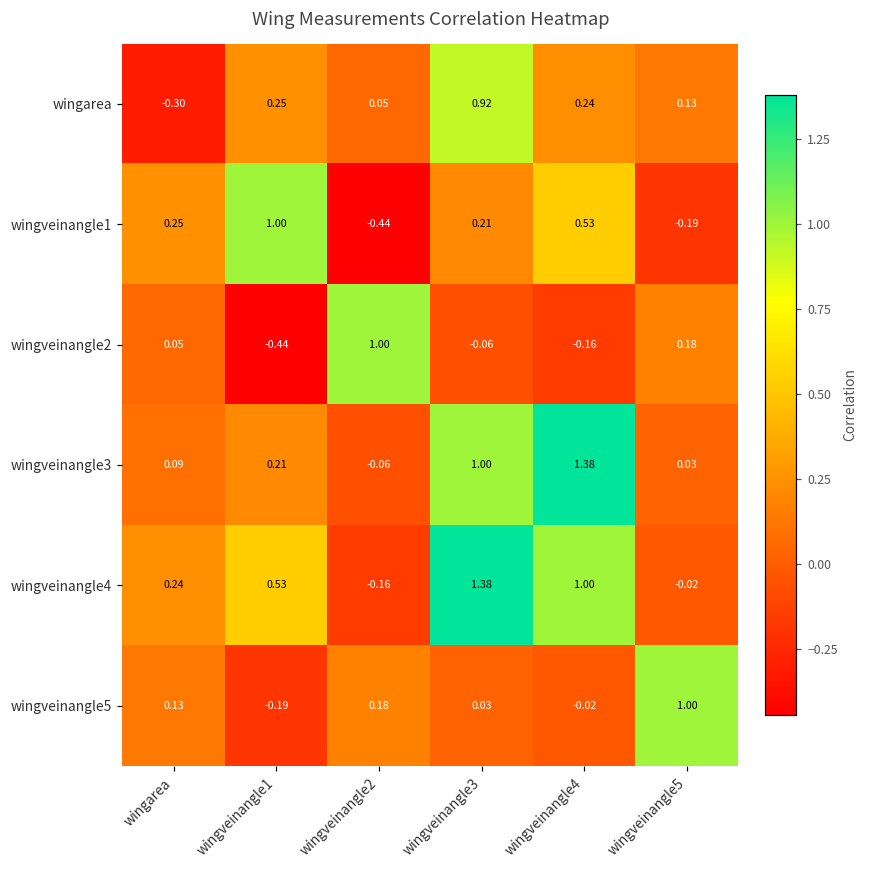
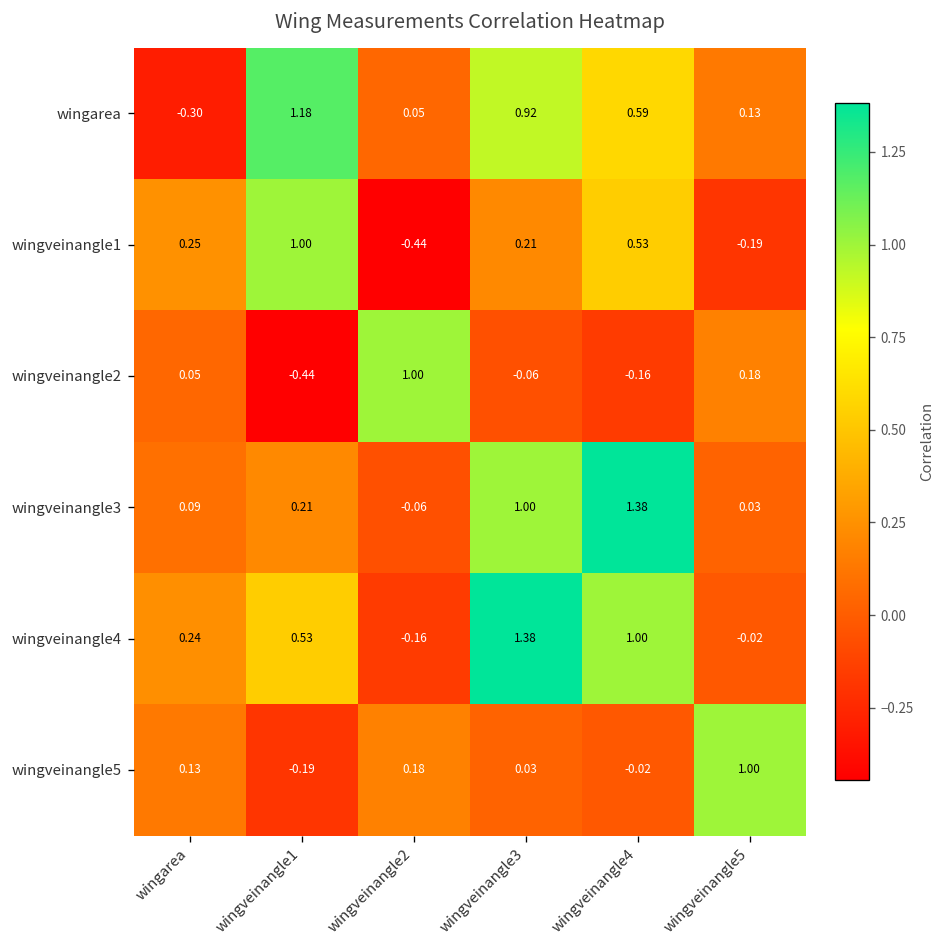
wingarea, wingveinangle1: 0.25 -> 1.18
wingarea, wingveinangle4: 0.24 -> 0.59
